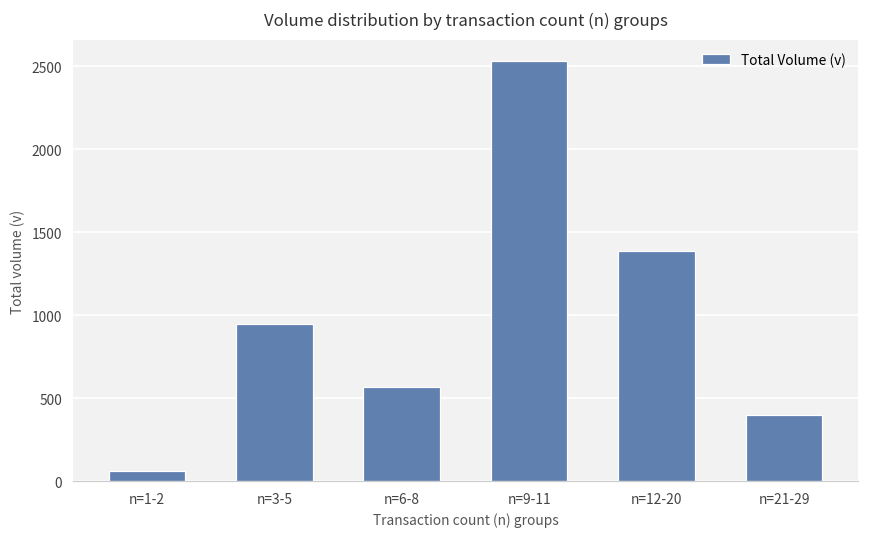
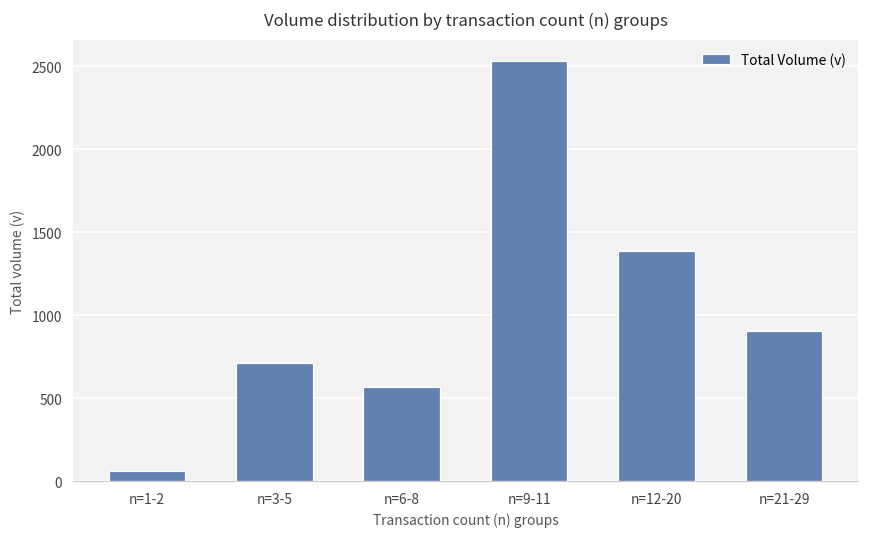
n=3-5: 950 -> 710
n=21-29: 400 -> 910
